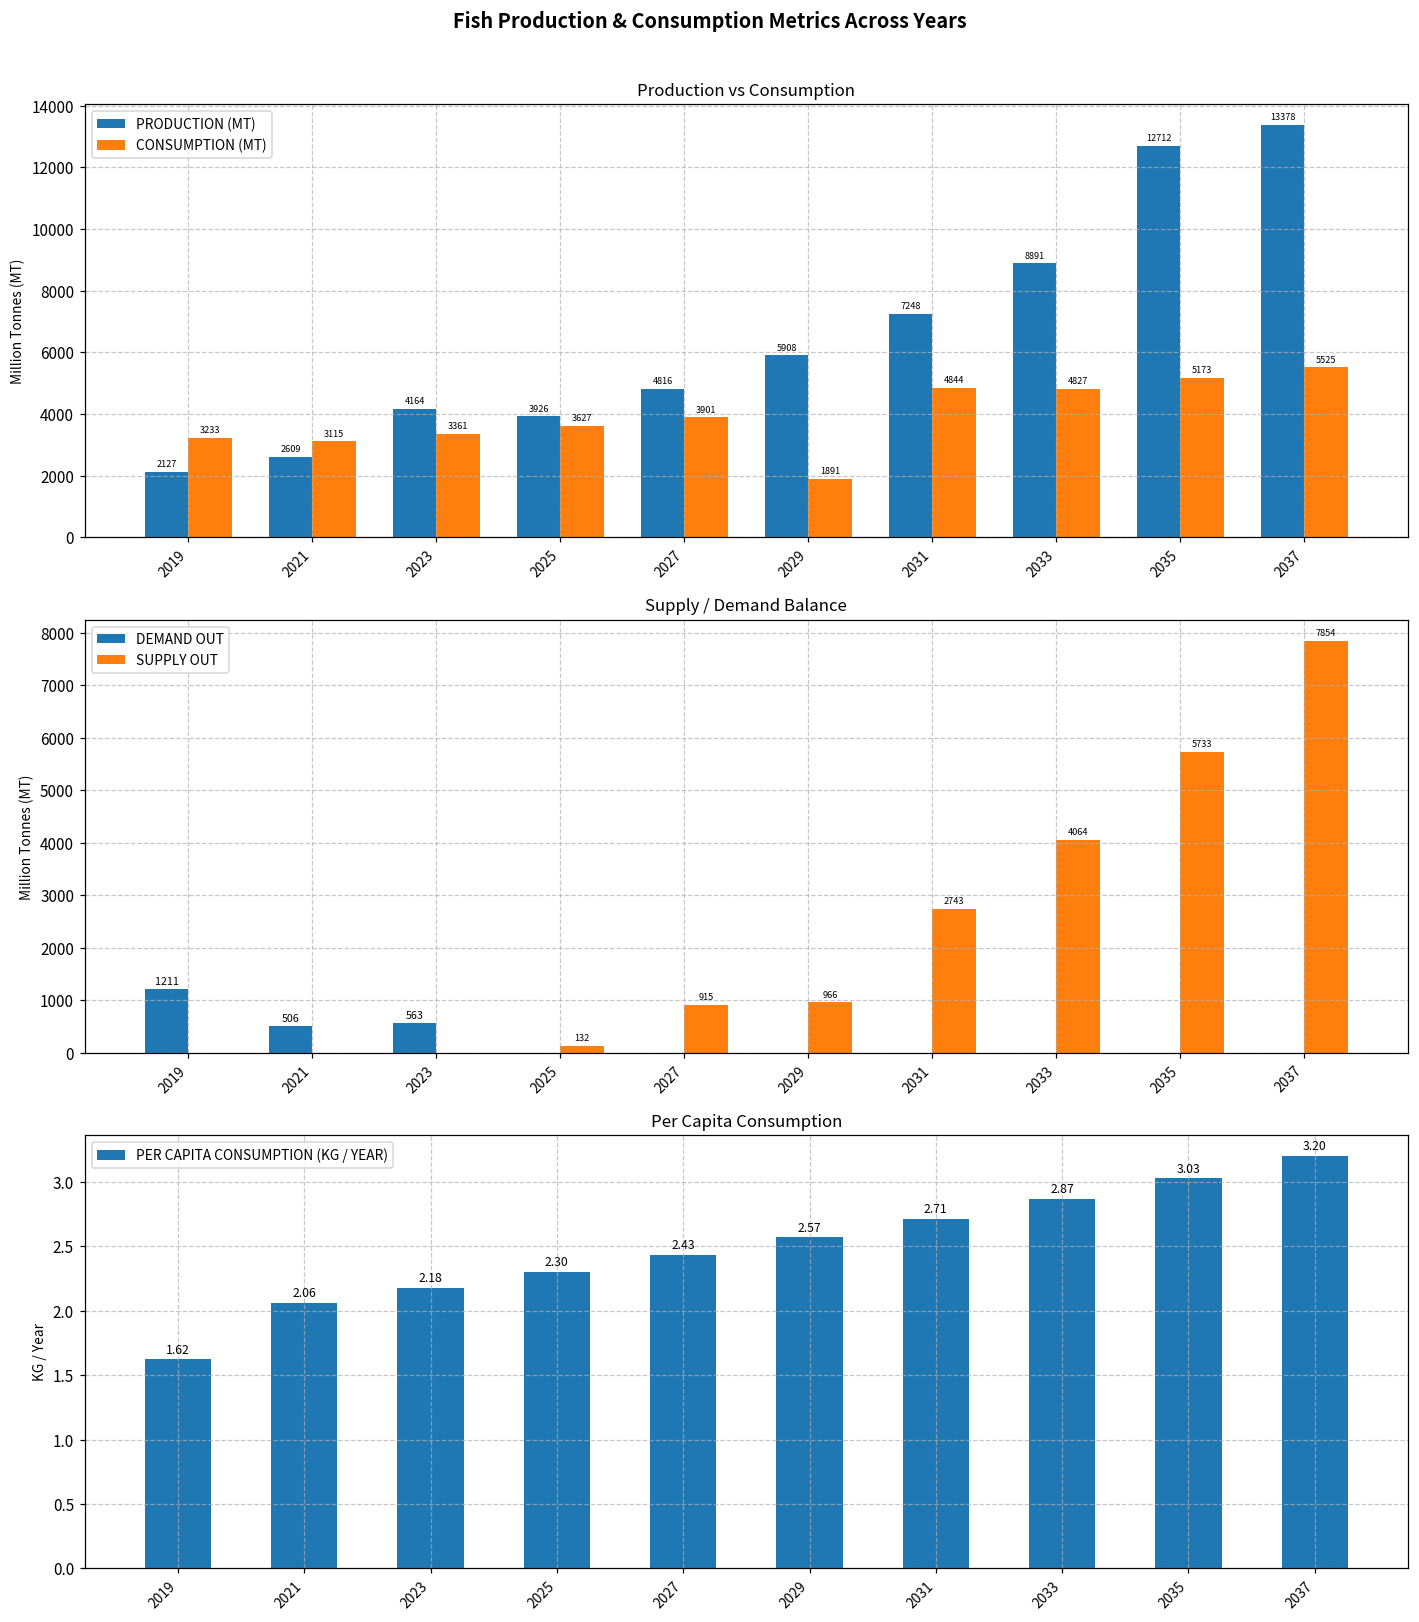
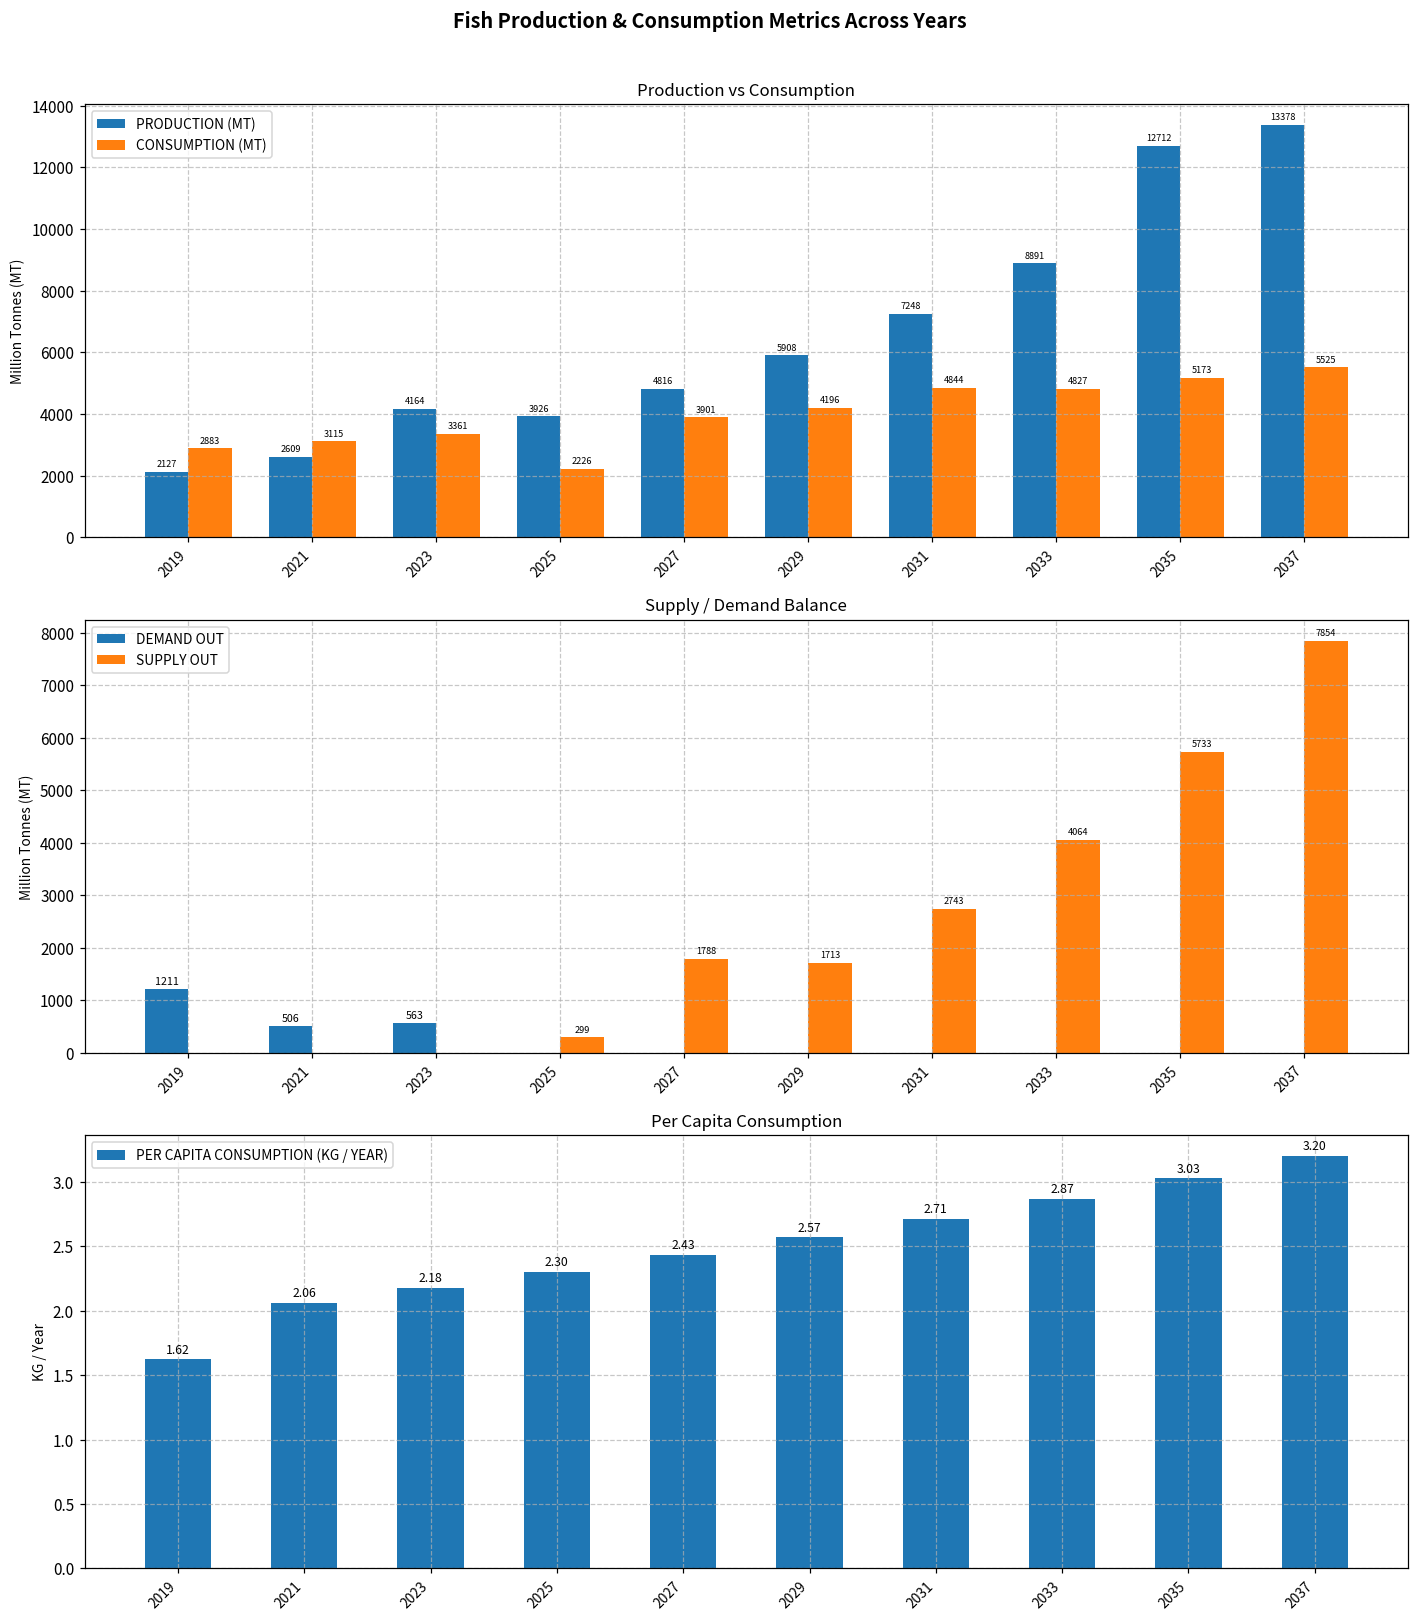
Production vs Consumption, CONSUMPTION (MT), 2019: 3233 -> 2883
Production vs Consumption, CONSUMPTION (MT), 2025: 3627 -> 2226
Production vs Consumption, CONSUMPTION (MT), 2029: 1891 -> 4196
Supply / Demand Balance, SUPPLY OUT, 2025: 132 -> 299
Supply / Demand Balance, SUPPLY OUT, 2027: 915 -> 1788
Supply / Demand Balance, SUPPLY OUT, 2029: 966 -> 1713
